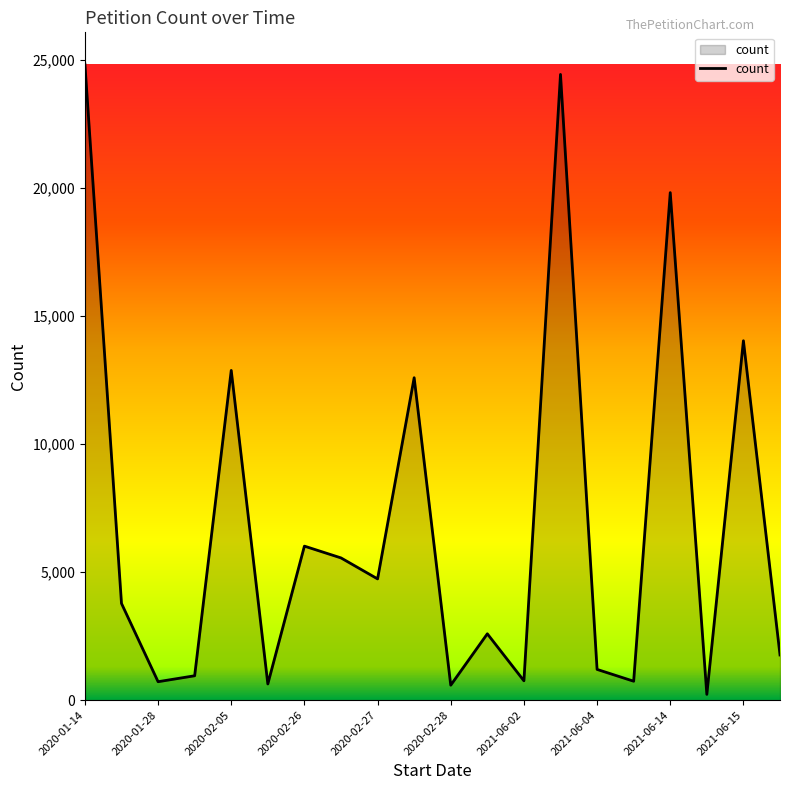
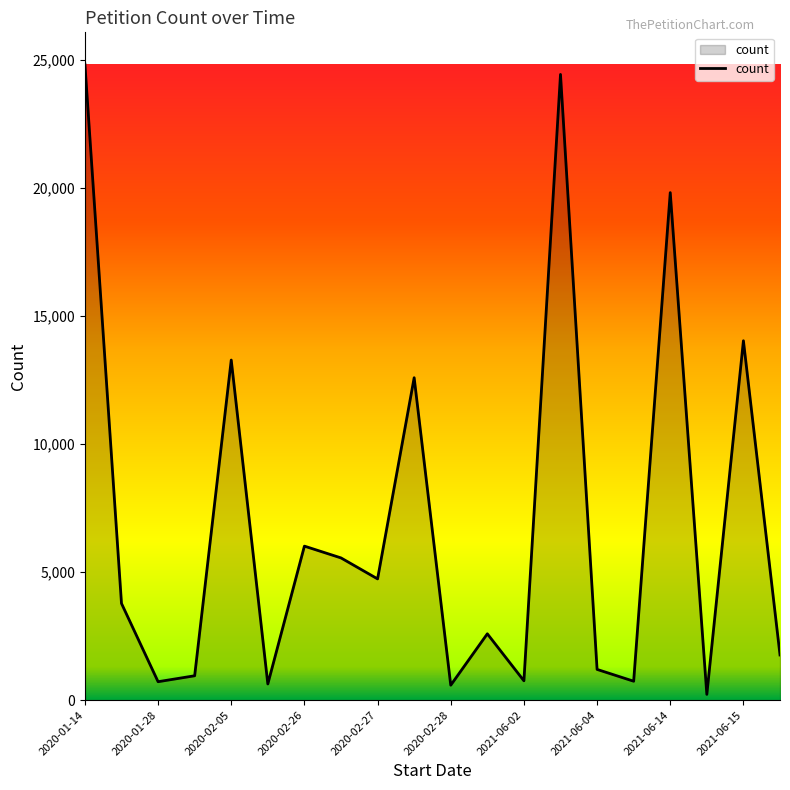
2020-02-05: 12,900 -> 13,300
